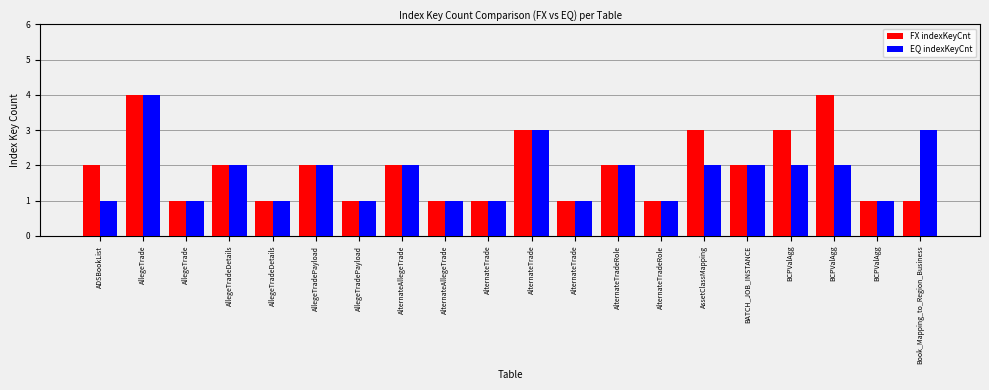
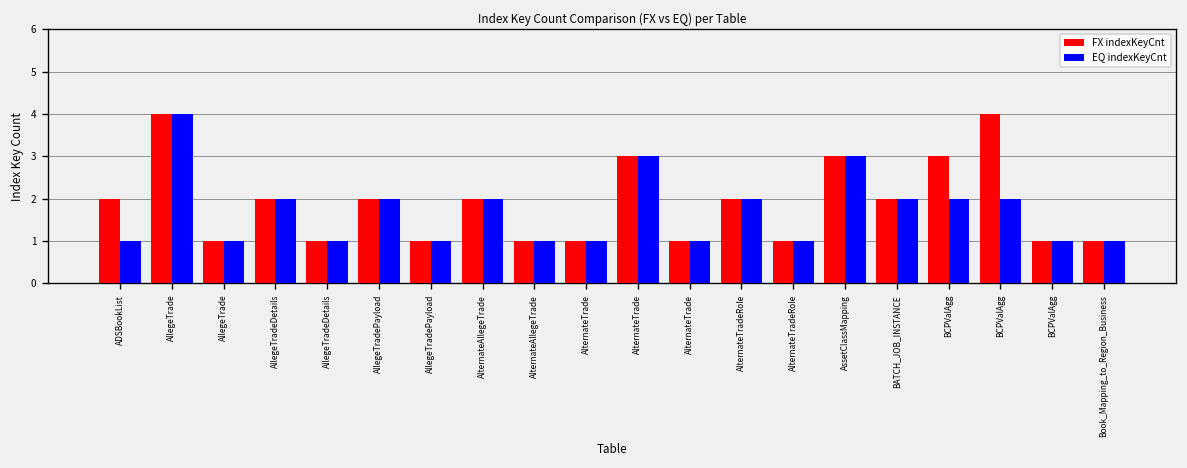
EQ indexKeyCnt, AssetClassMapping: 2 -> 3
EQ indexKeyCnt, Book_Mapping_to_Region_Business: 3 -> 1
